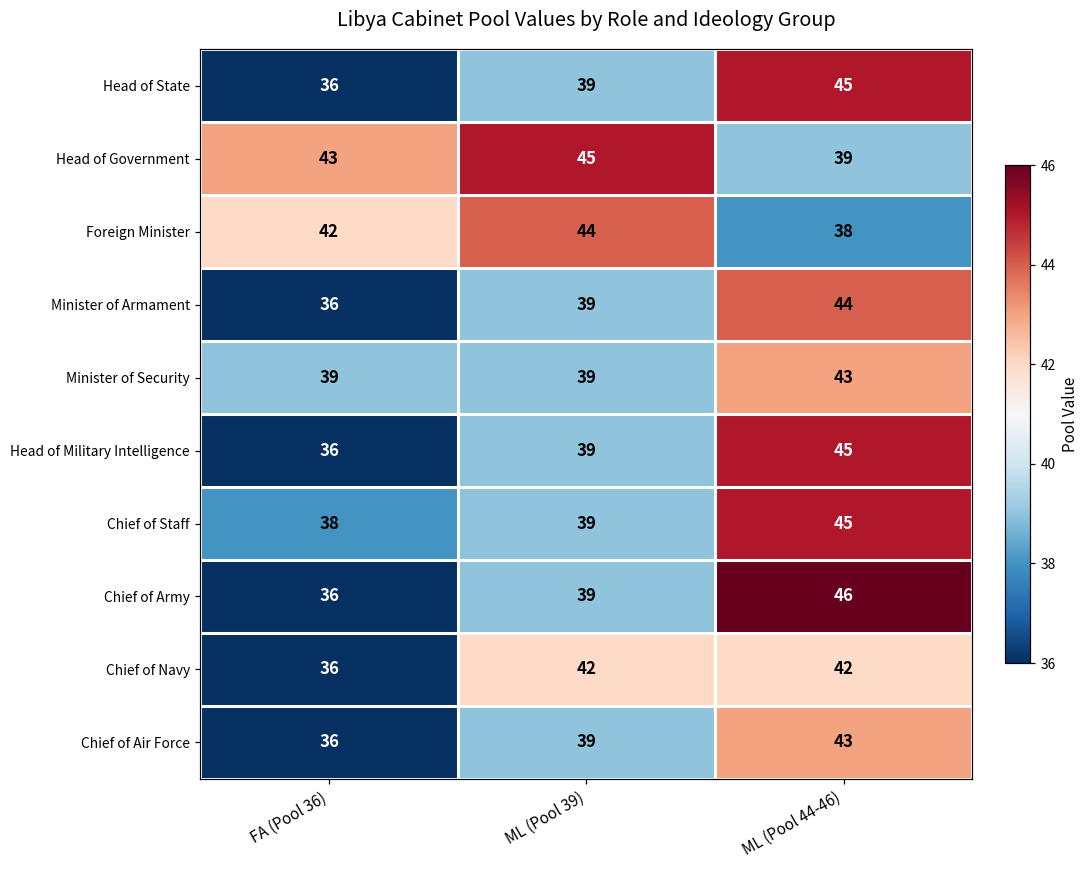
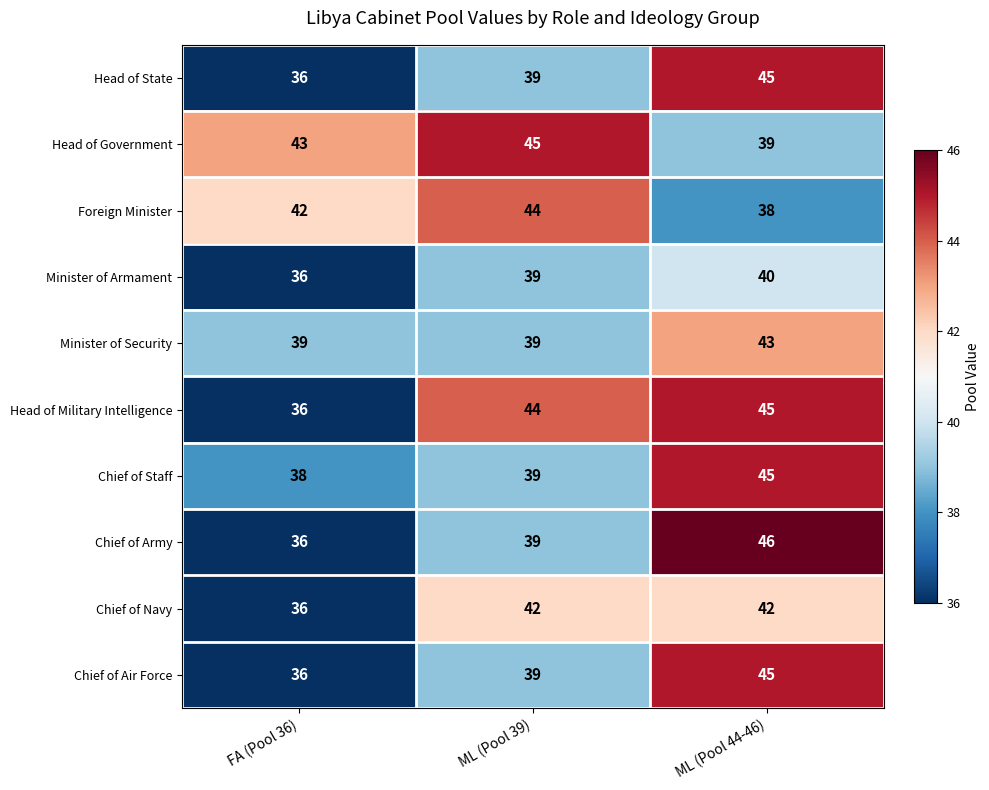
Minister of Armament, ML (Pool 44-46): 44 -> 40
Head of Military Intelligence, ML (Pool 39): 39 -> 44
Chief of Air Force, ML (Pool 44-46): 43 -> 45
